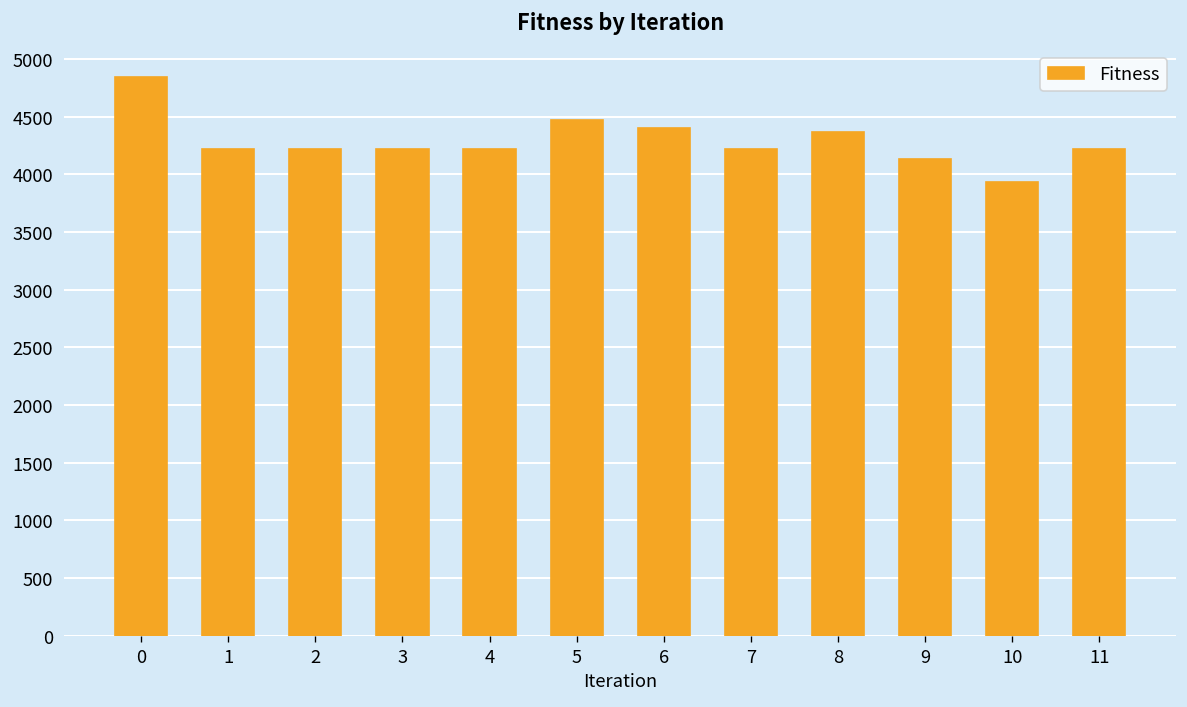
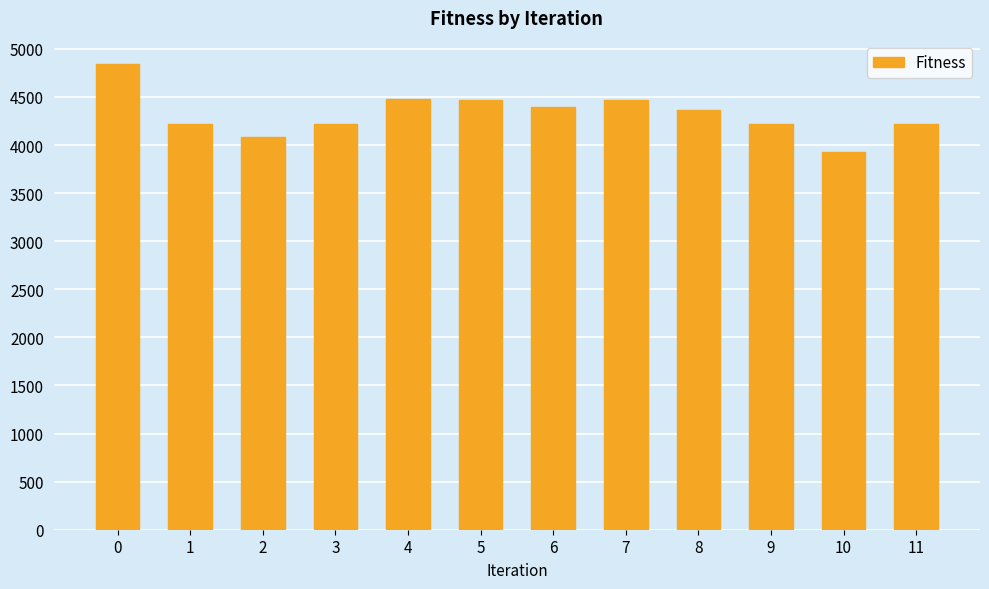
2: 4200 -> 4100
4: 4200 -> 4500
7: 4200 -> 4500
9: 4100 -> 4200
